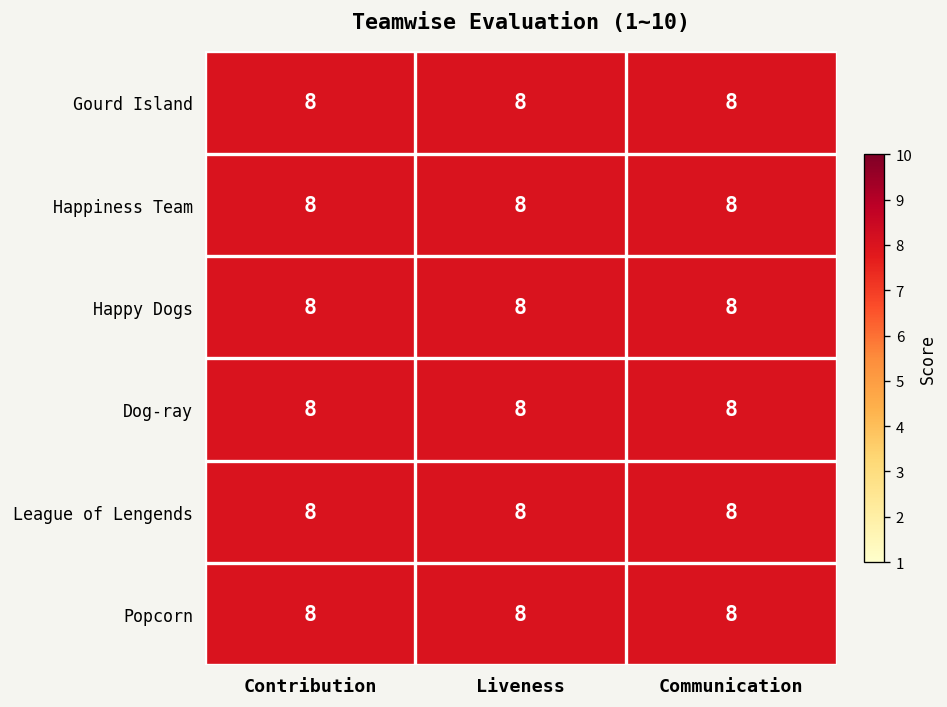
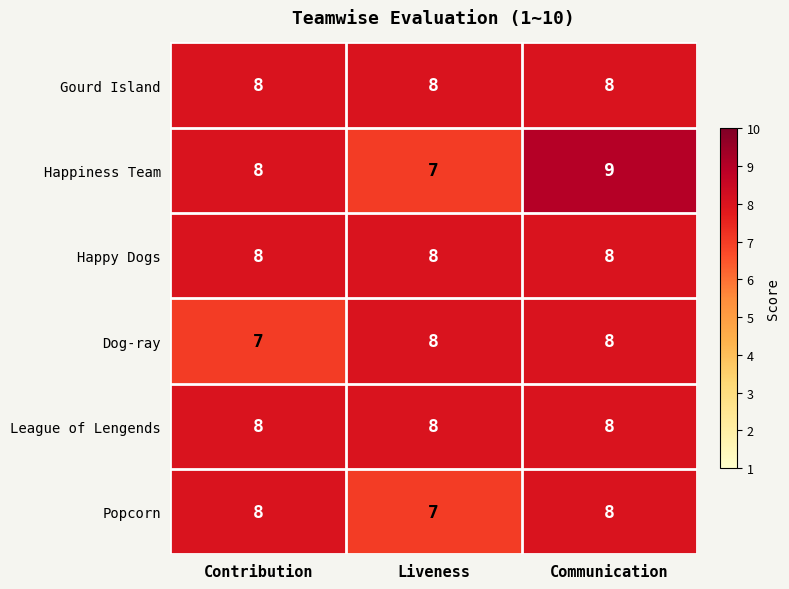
Happiness Team, Liveness: 8 -> 7
Happiness Team, Communication: 8 -> 9
Dog-ray, Contribution: 8 -> 7
Popcorn, Liveness: 8 -> 7
